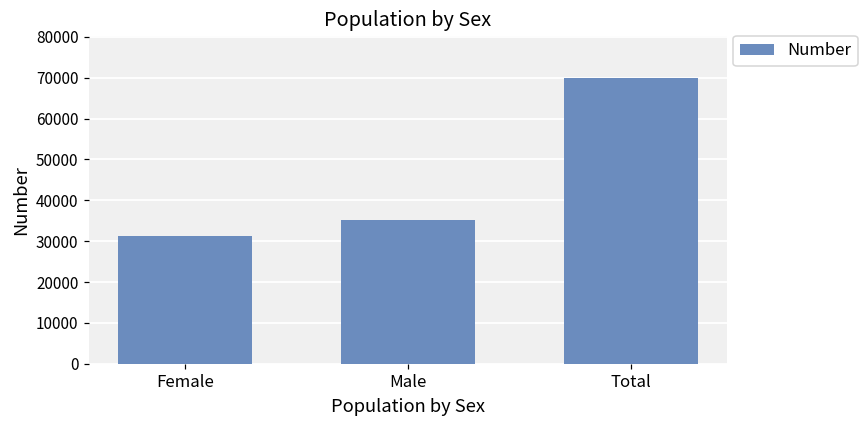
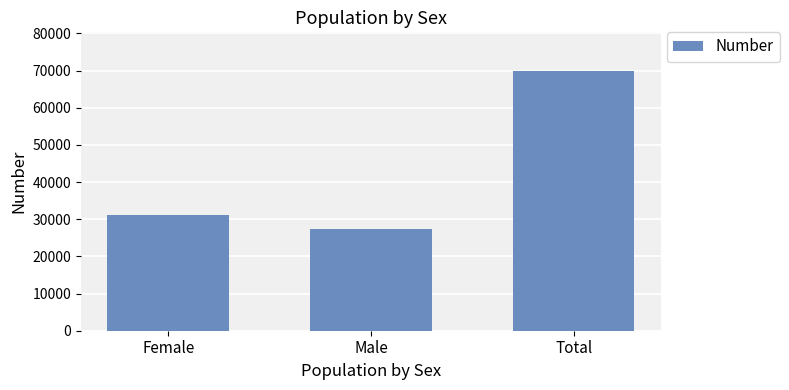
Male: 35000 -> 27000
